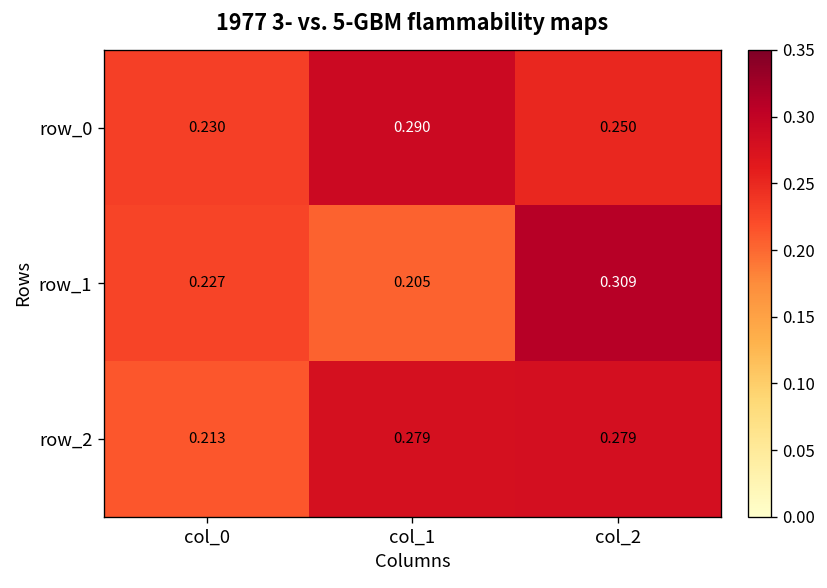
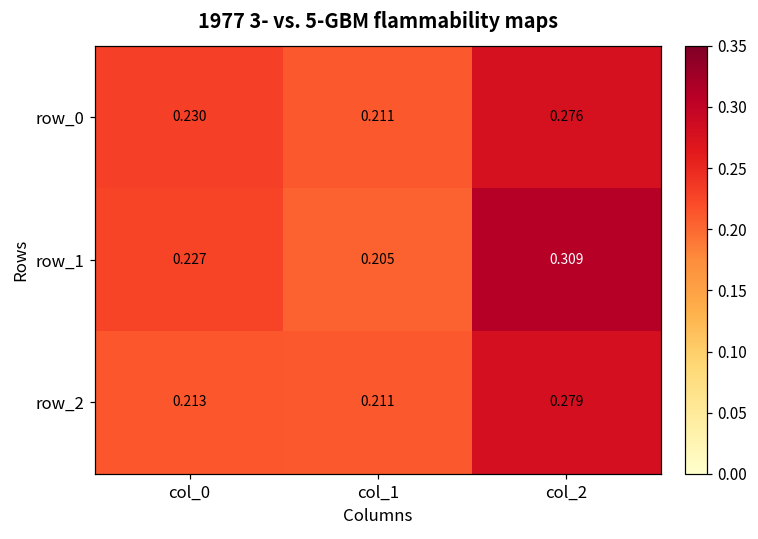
row_0, col_1: 0.290 -> 0.211
row_0, col_2: 0.250 -> 0.276
row_2, col_1: 0.279 -> 0.211
